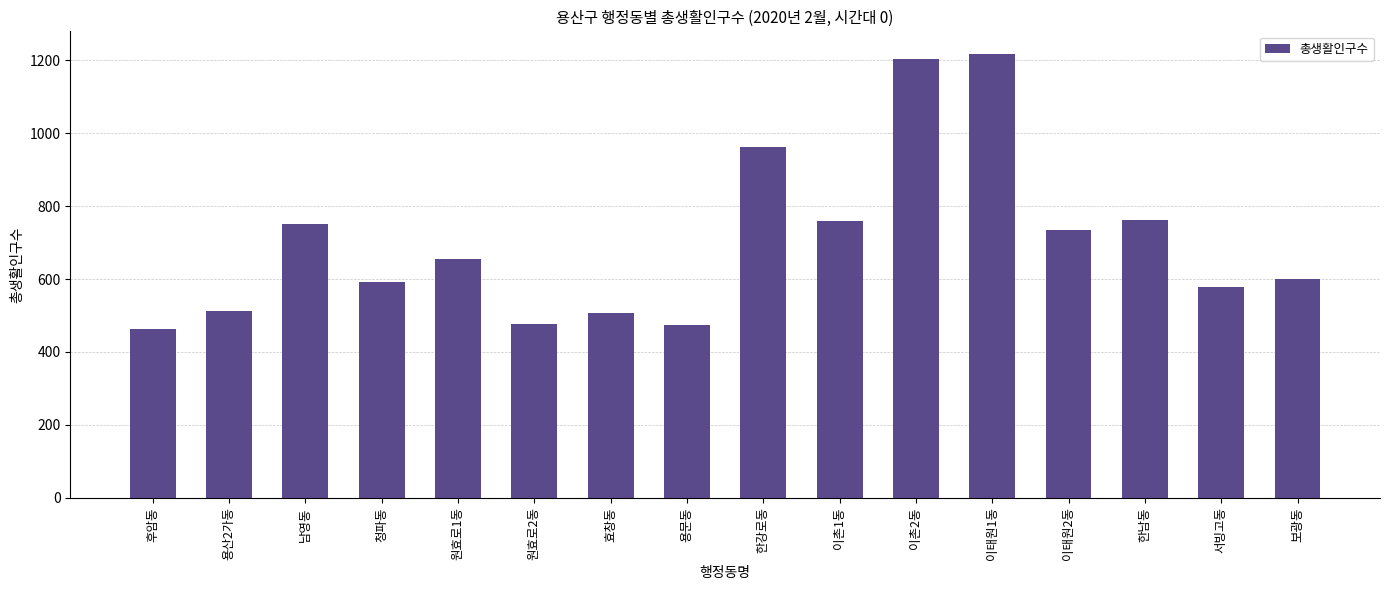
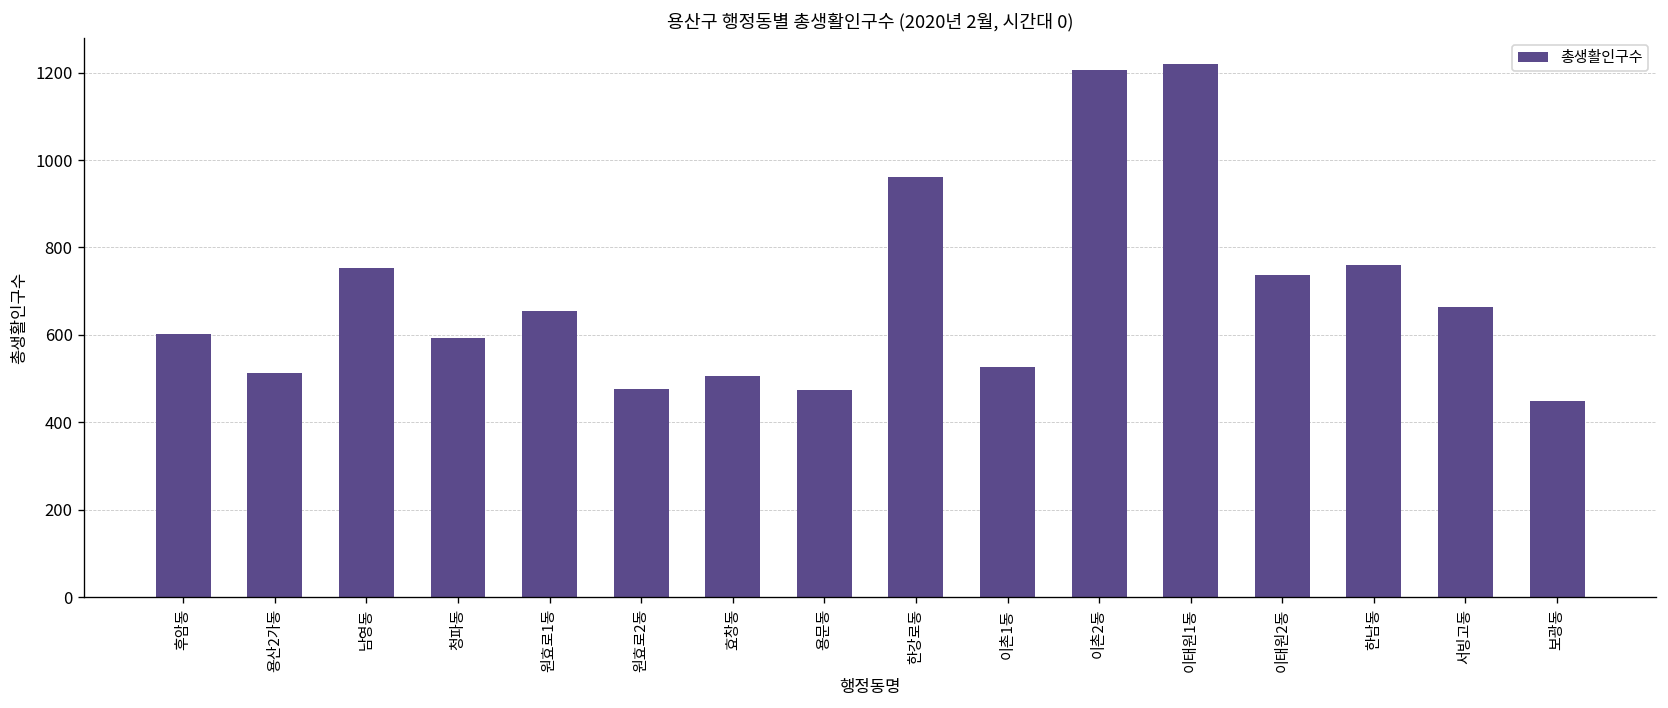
후암동: 460 -> 600
이촌1동: 760 -> 530
서빙고동: 580 -> 660
보광동: 600 -> 450
